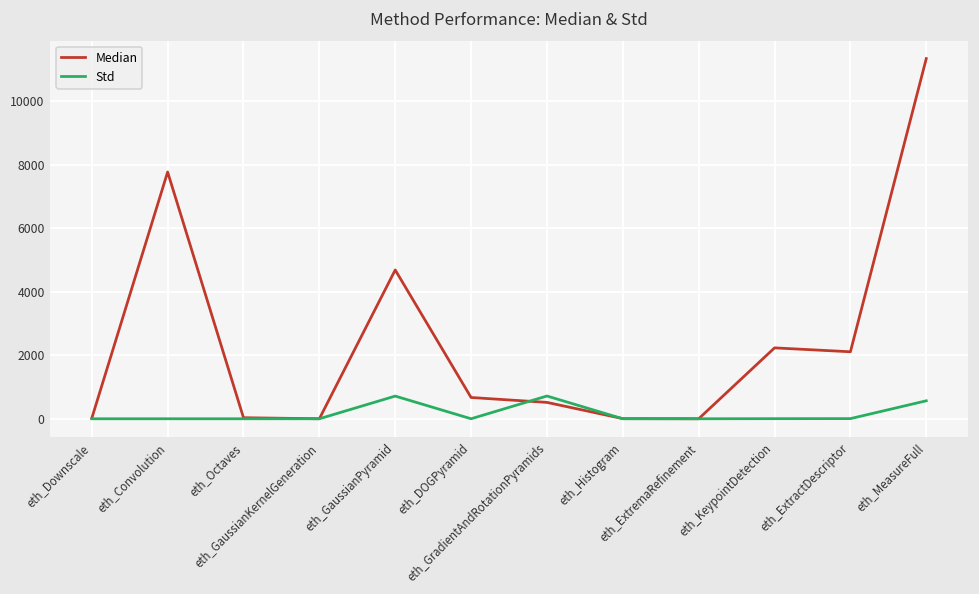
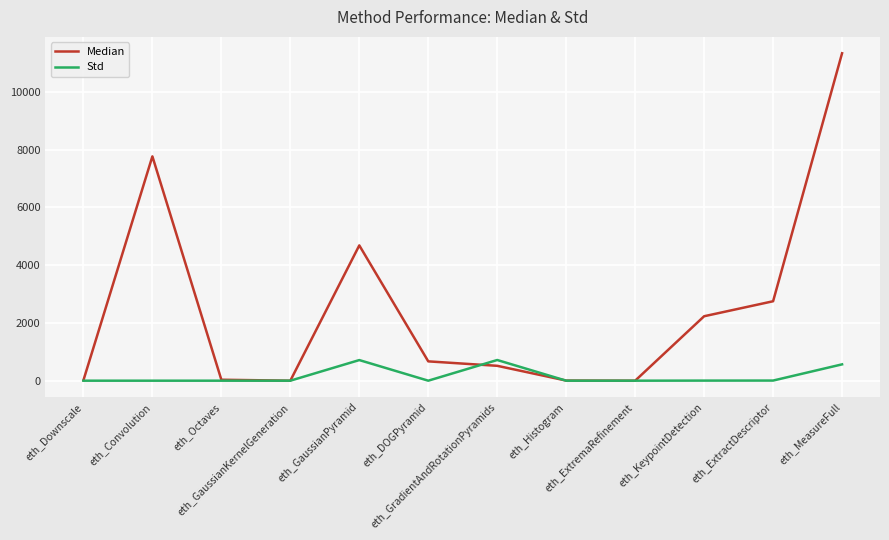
Median, eth_ExtractDescriptor: 2100 -> 2800
